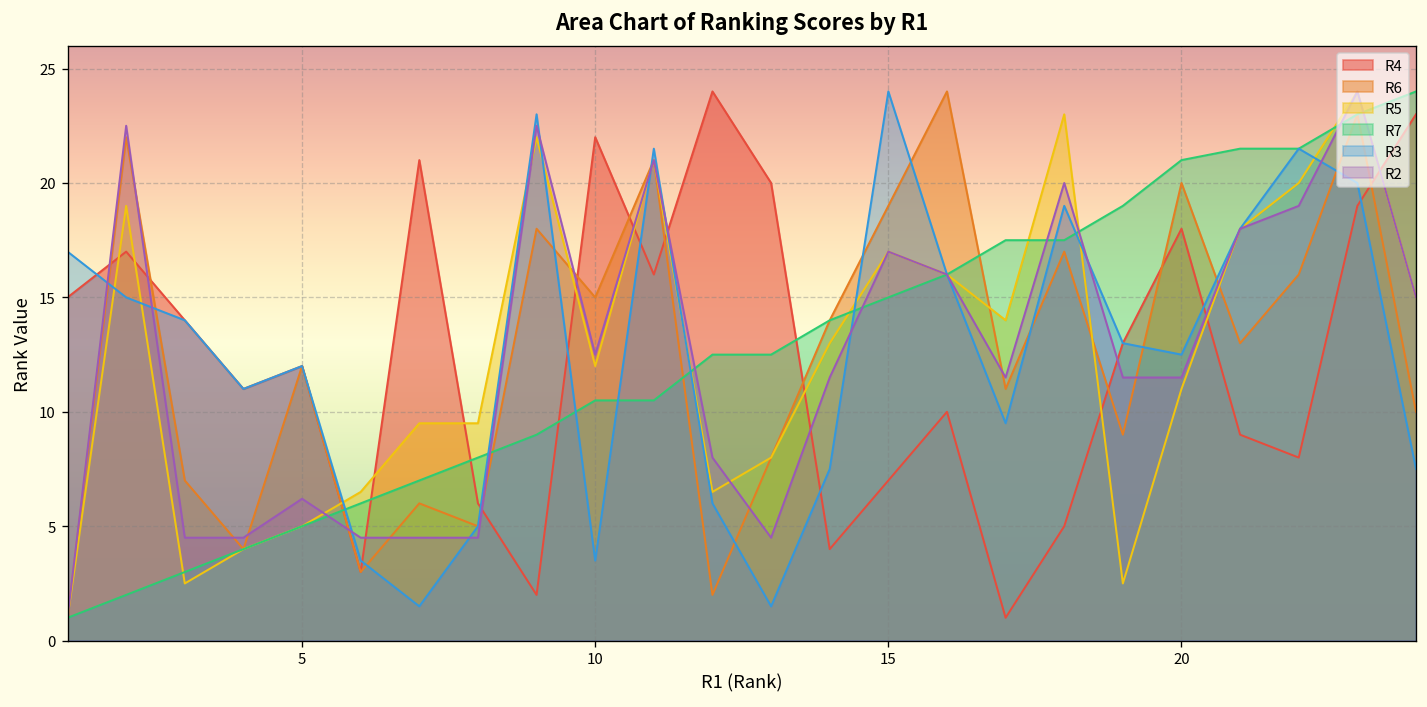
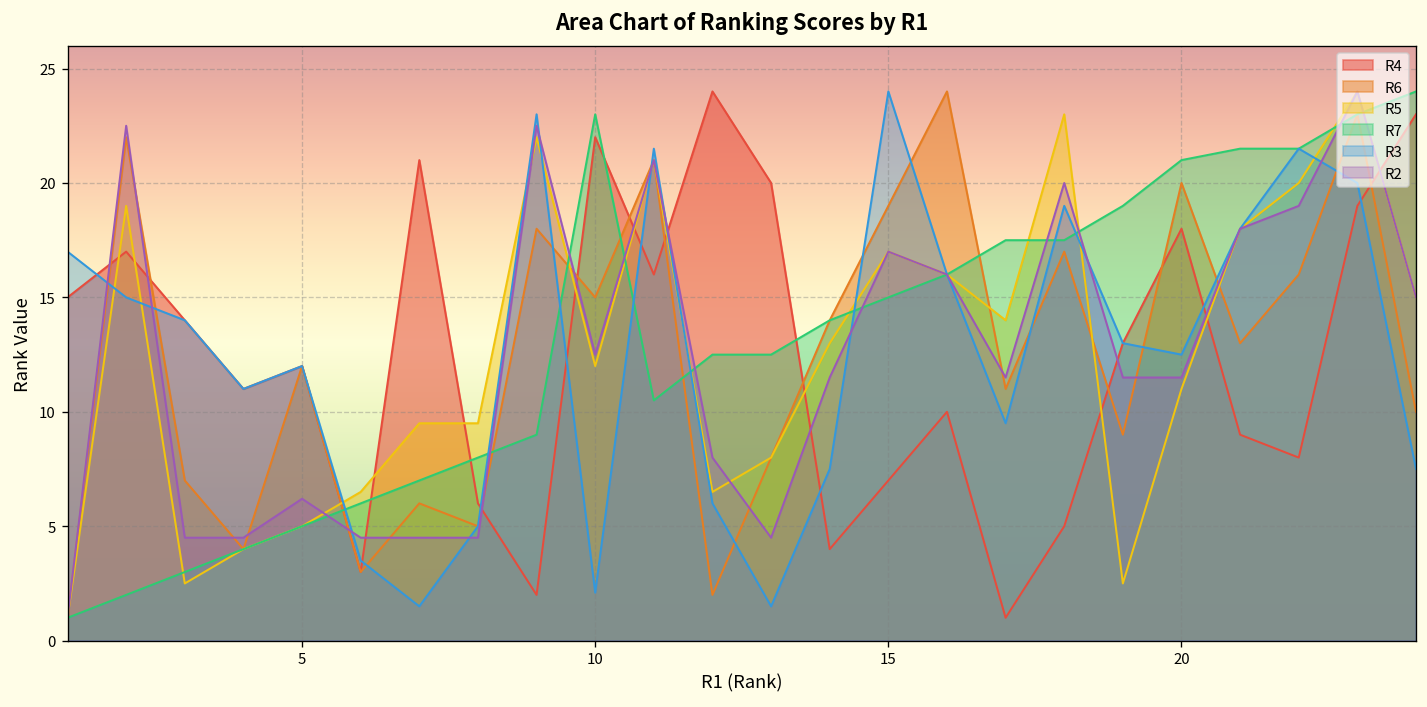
R7, 10: 10.5 -> 23.0
R3, 10: 3.5 -> 2.1
